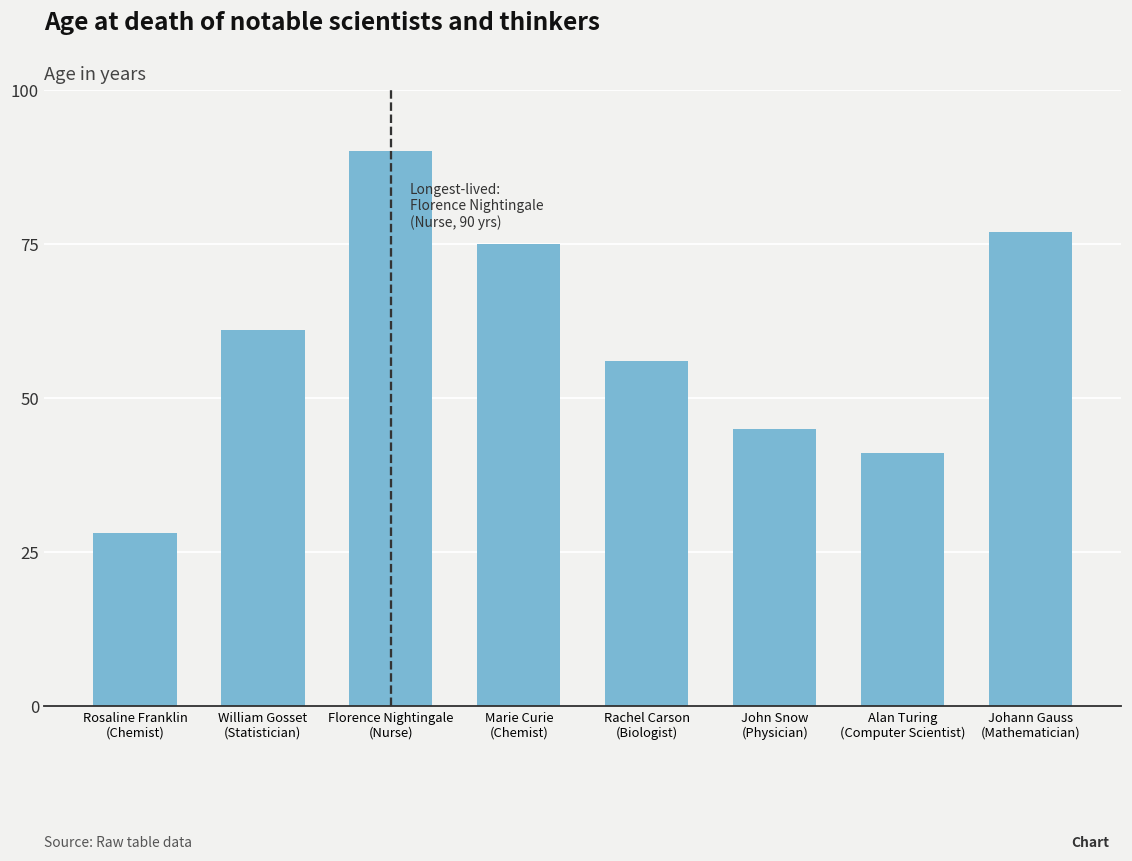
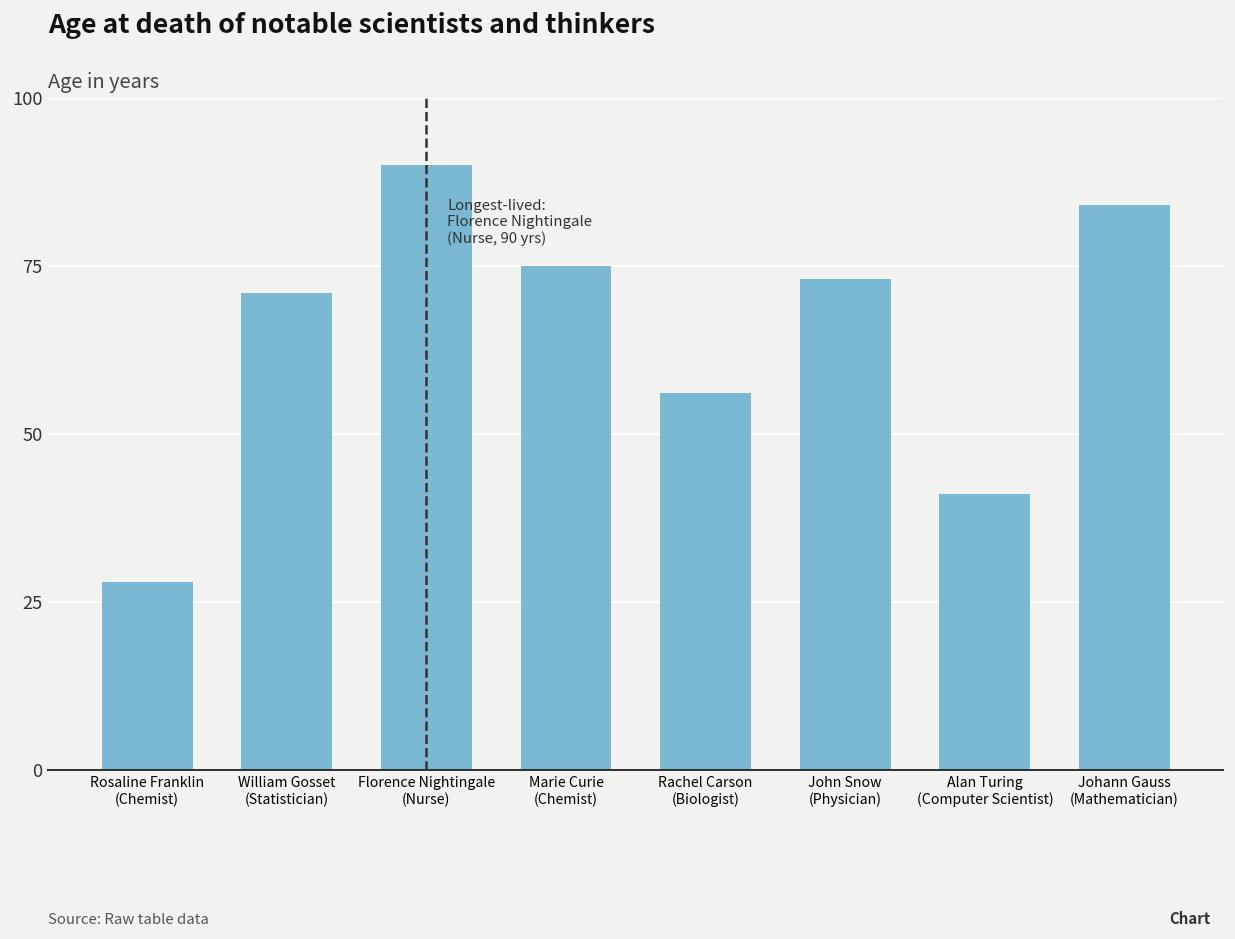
William Gosset (Statistician): 61 -> 71
John Snow (Physician): 45 -> 73
Johann Gauss (Mathematician): 77 -> 84
